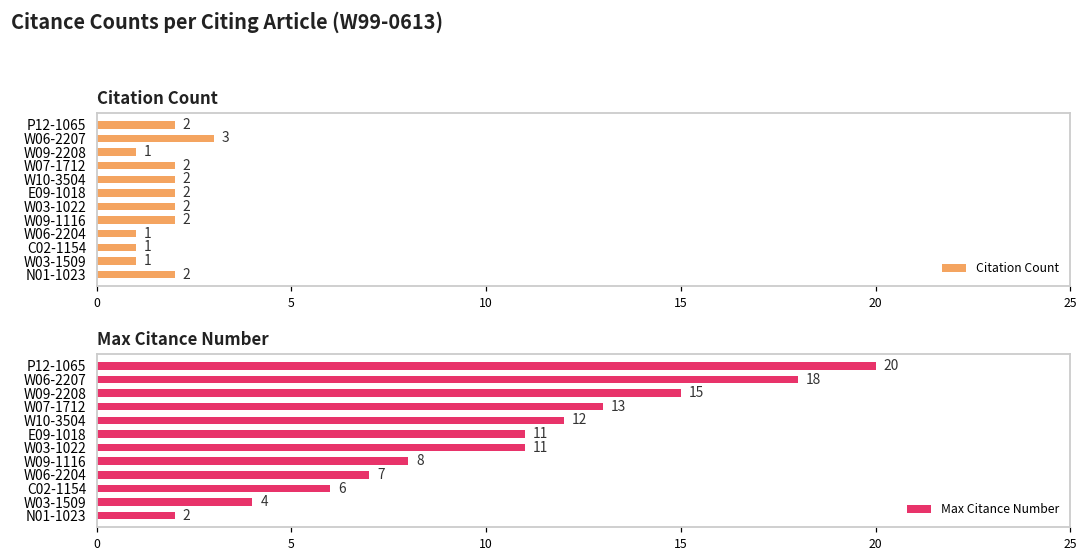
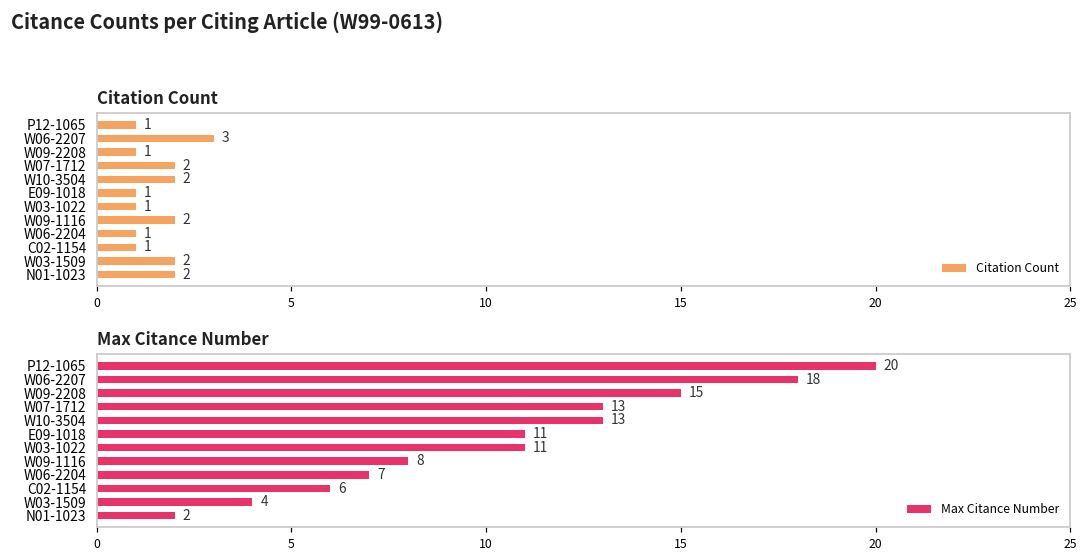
Citation Count, P12-1065: 2 -> 1
Citation Count, E09-1018: 2 -> 1
Citation Count, W03-1022: 2 -> 1
Citation Count, W03-1509: 1 -> 2
Max Citance Number, W10-3504: 12 -> 13
